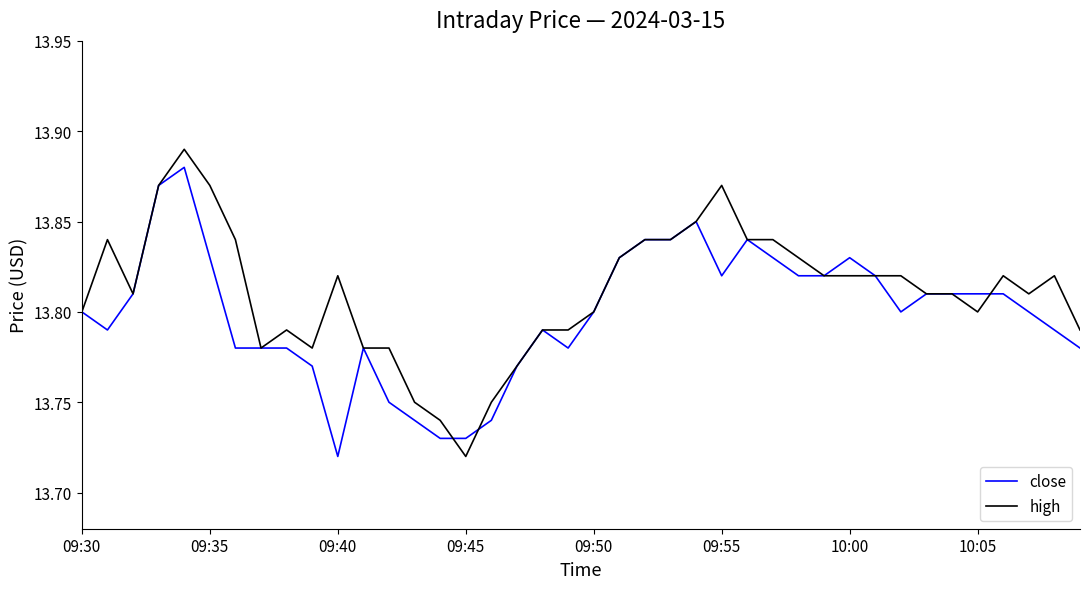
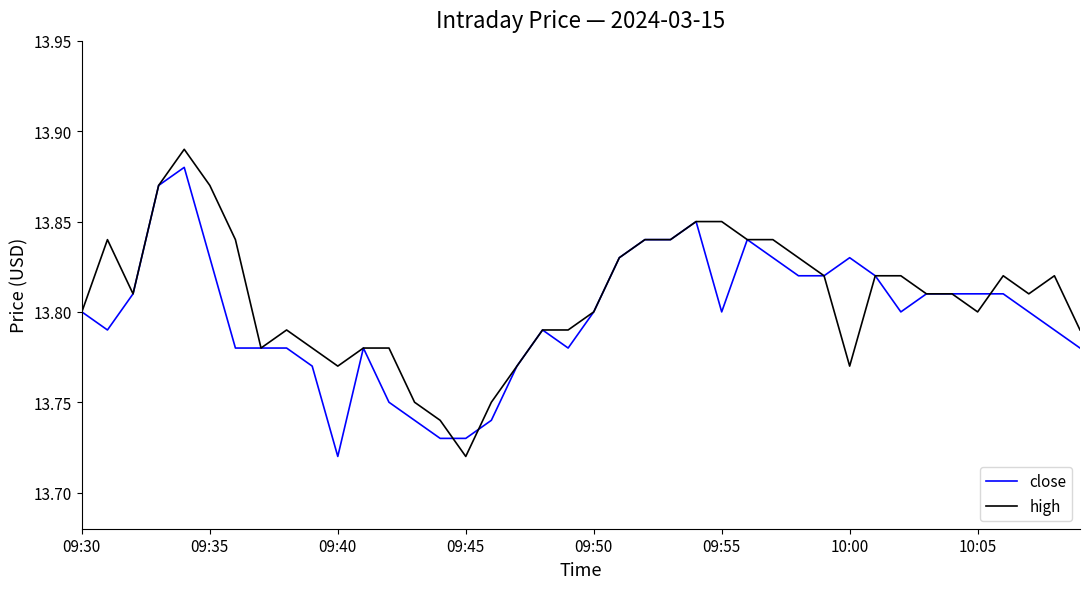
high, 09:40: 13.82 -> 13.77
close, 09:55: 13.82 -> 13.80
high, 09:55: 13.87 -> 13.85
high, 10:00: 13.82 -> 13.77
